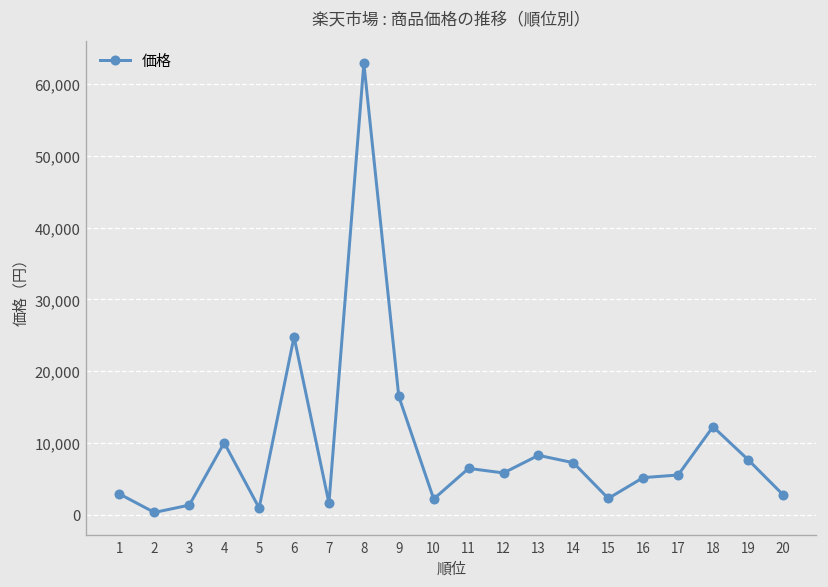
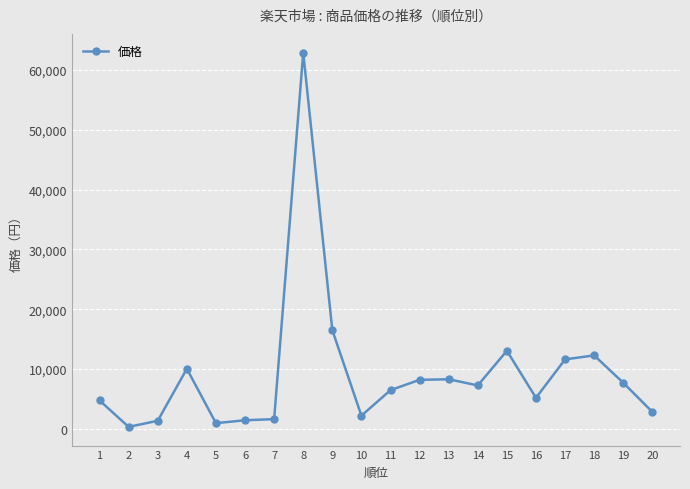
1: 3,000 -> 5,000
6: 25,000 -> 1,000
12: 6,000 -> 8,000
15: 2,000 -> 13,000
17: 6,000 -> 12,000
